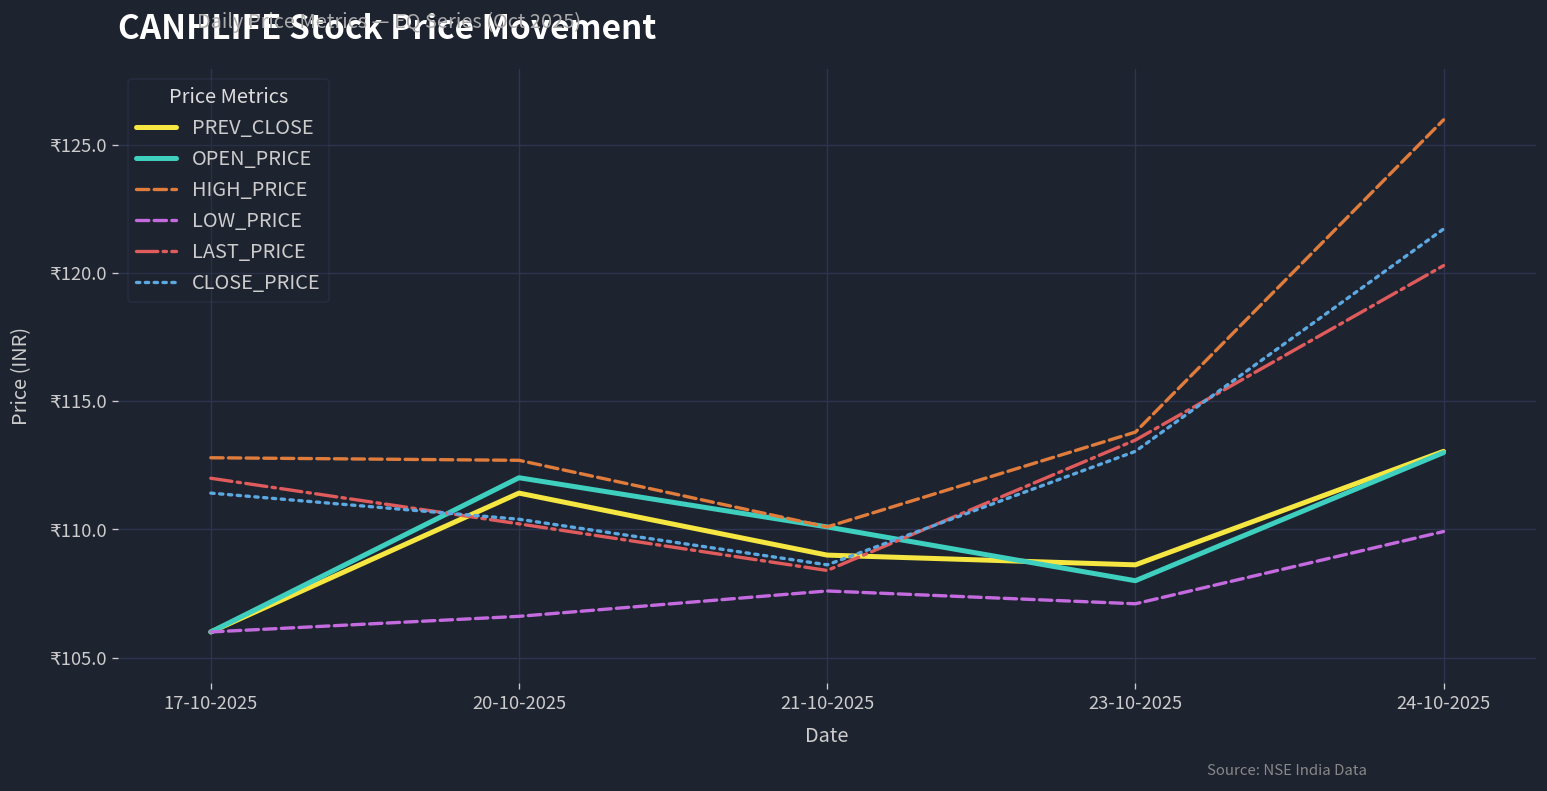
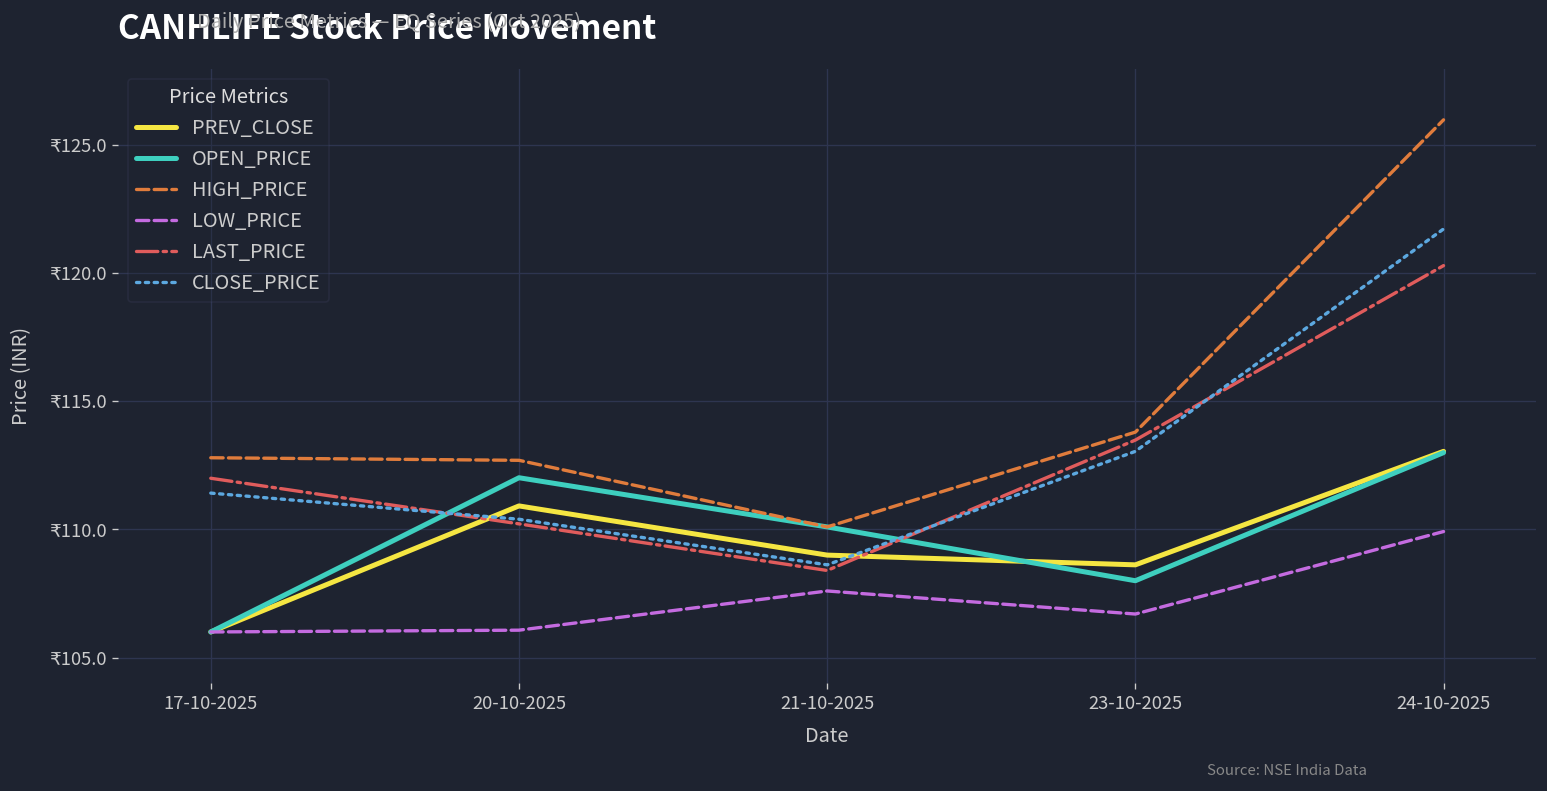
PREV_CLOSE, 20-10-2025: ₹111.4 -> ₹110.9
LOW_PRICE, 20-10-2025: ₹106.6 -> ₹106.1
LOW_PRICE, 23-10-2025: ₹107.1 -> ₹106.7
